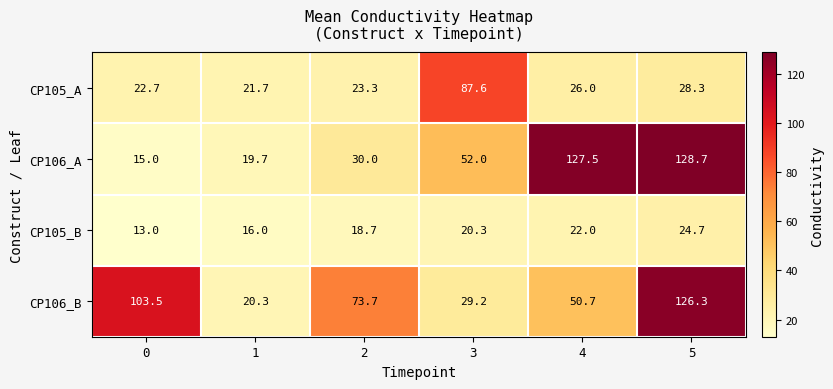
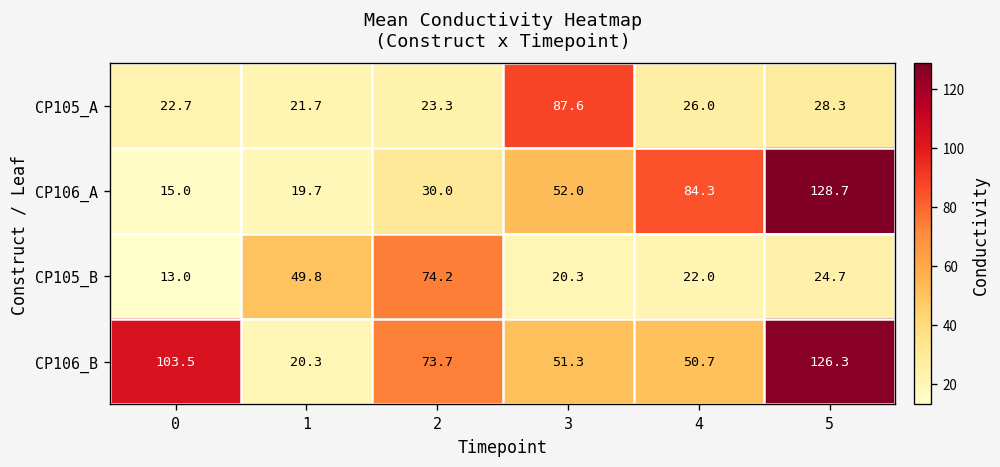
CP106_A, 4: 127.5 -> 84.3
CP105_B, 1: 16.0 -> 49.8
CP105_B, 2: 18.7 -> 74.2
CP106_B, 3: 29.2 -> 51.3
